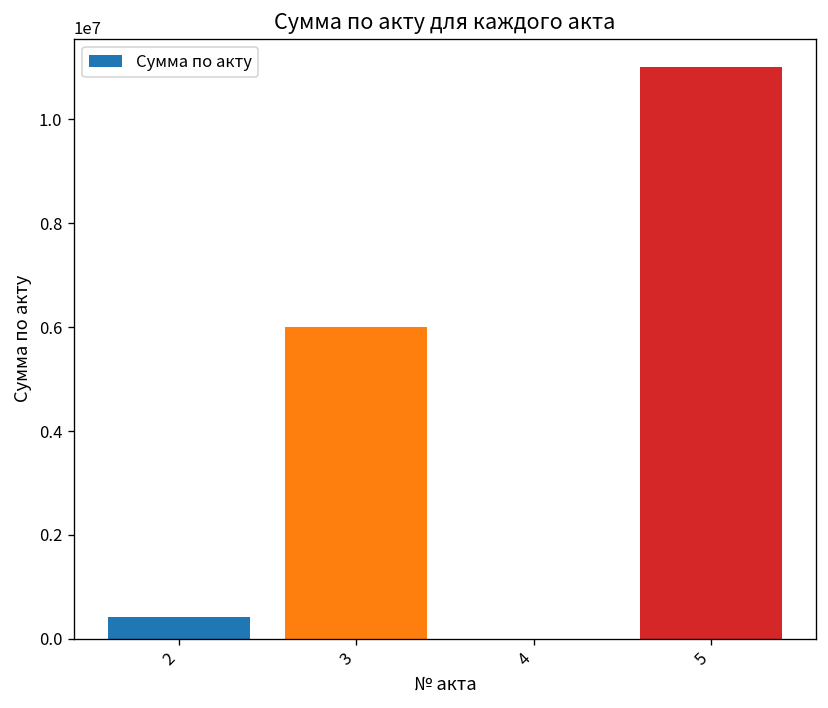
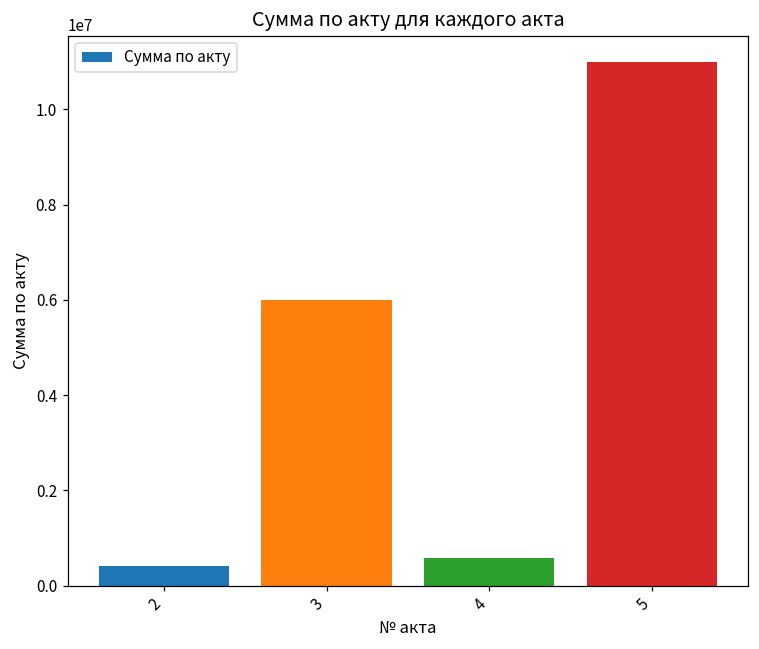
4: 0 -> 600000
